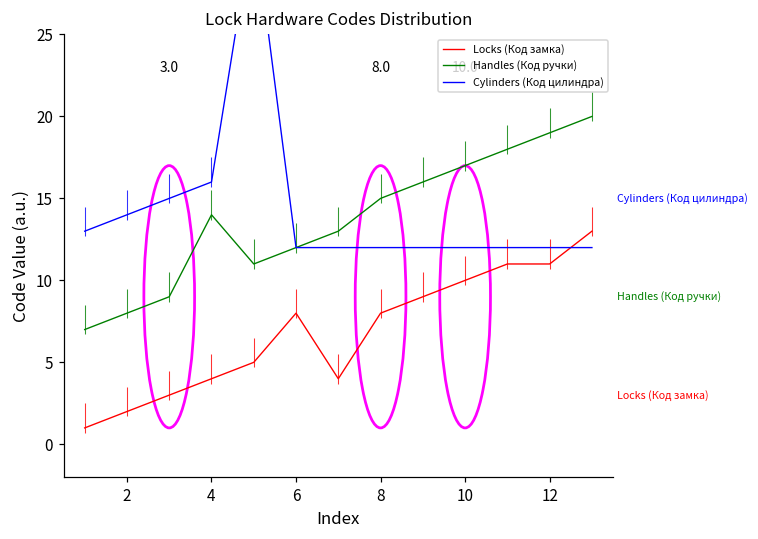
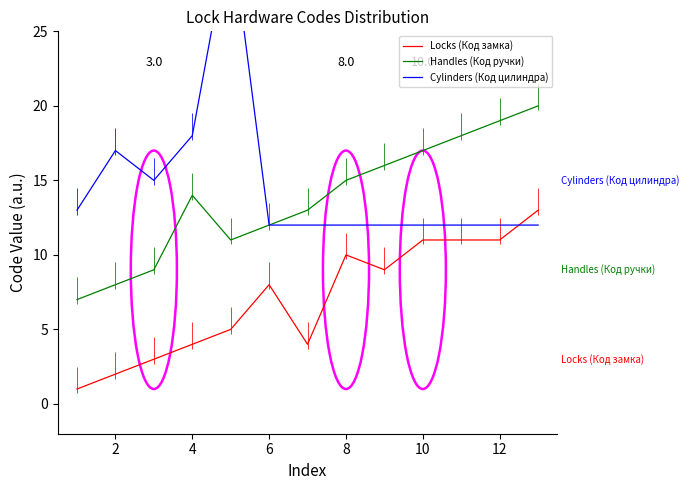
Cylinders (Код цилиндра), 2: 14.0 -> 17.0
Cylinders (Код цилиндра), 4: 16.0 -> 18.0
Locks (Код замка), 8: 8 -> 10
Locks (Код замка), 10: 10 -> 11
